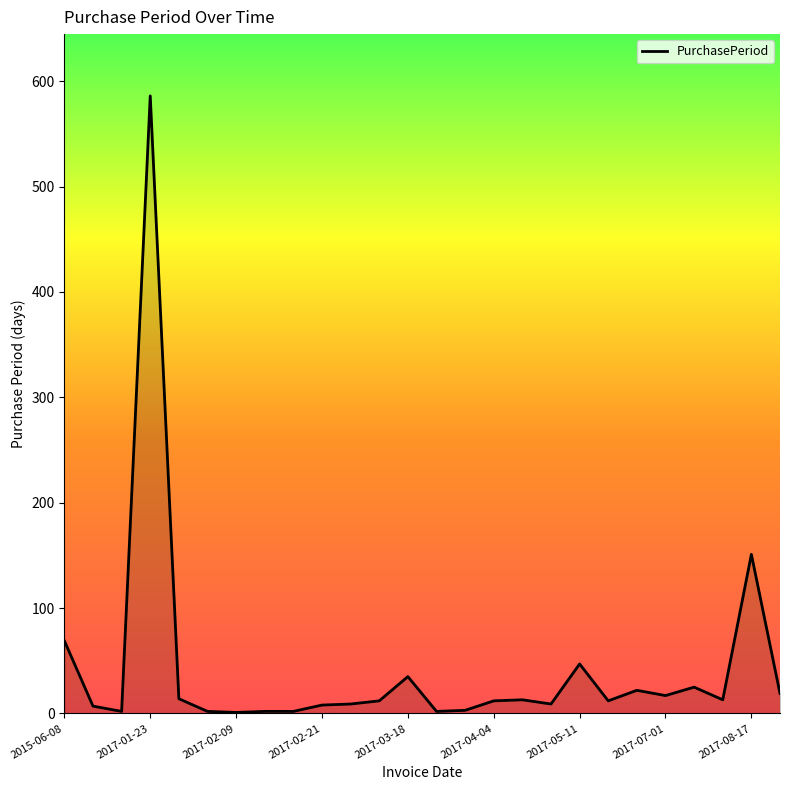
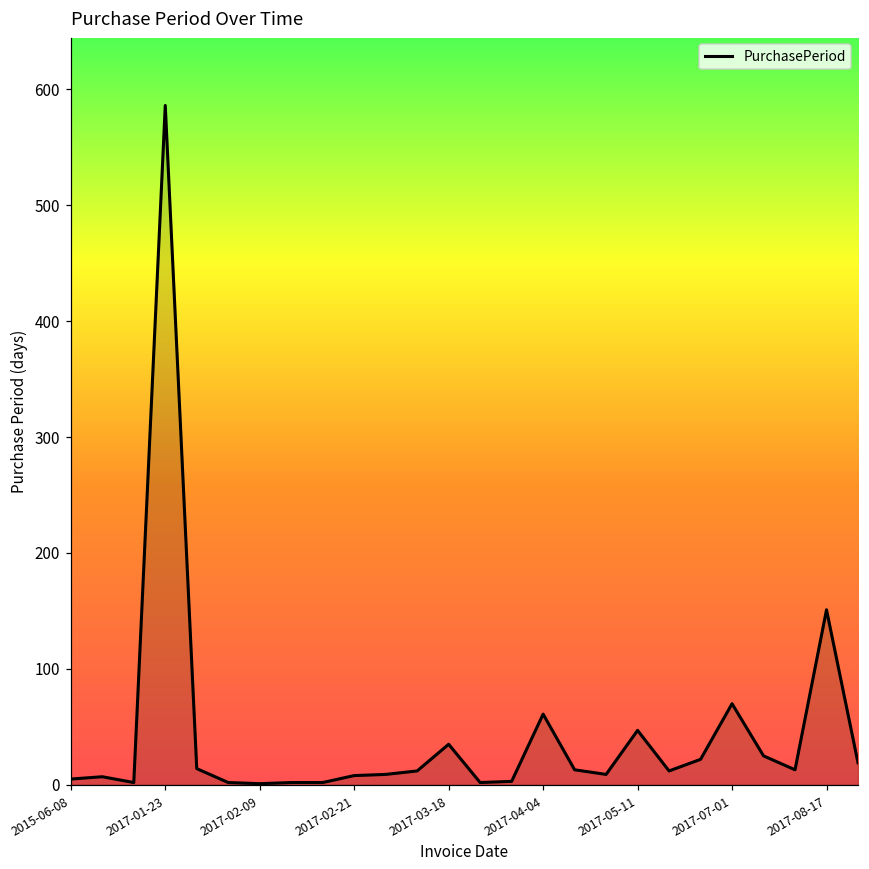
2015-06-08: 69 -> 5
2017-04-04: 12 -> 61
2017-07-01: 17 -> 70
